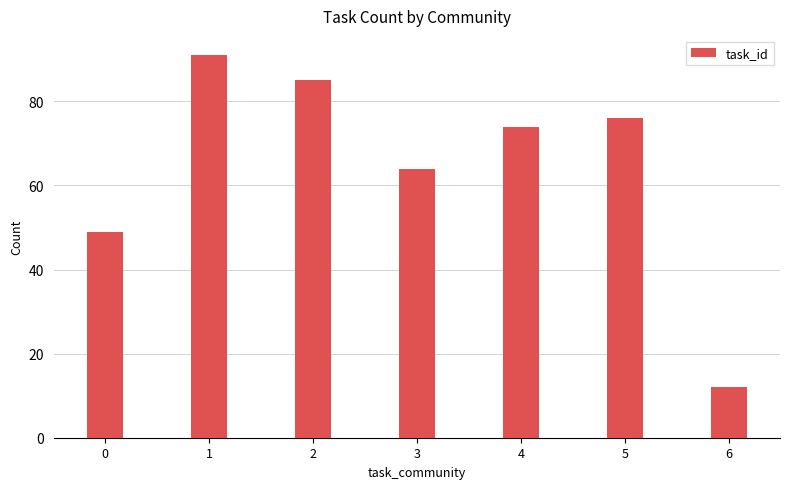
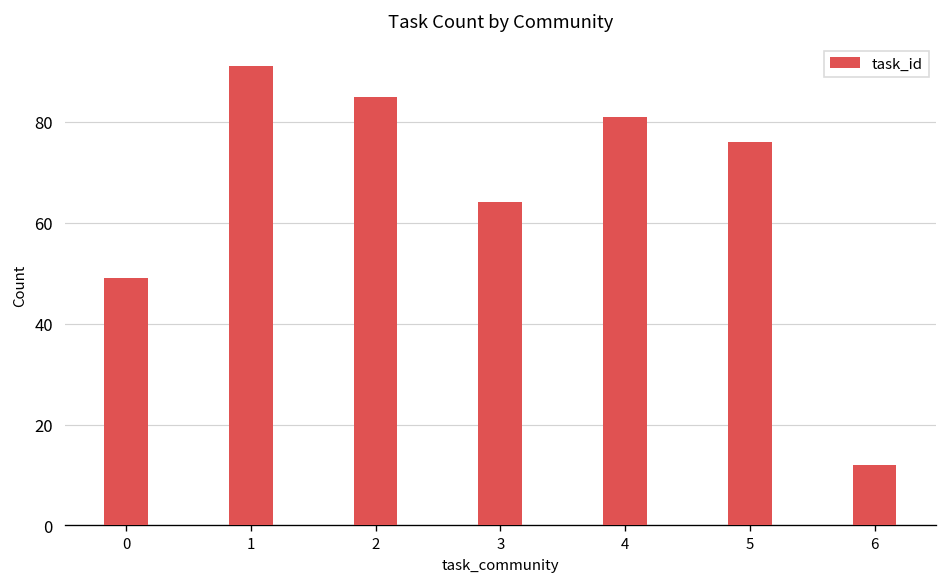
4: 74 -> 81
